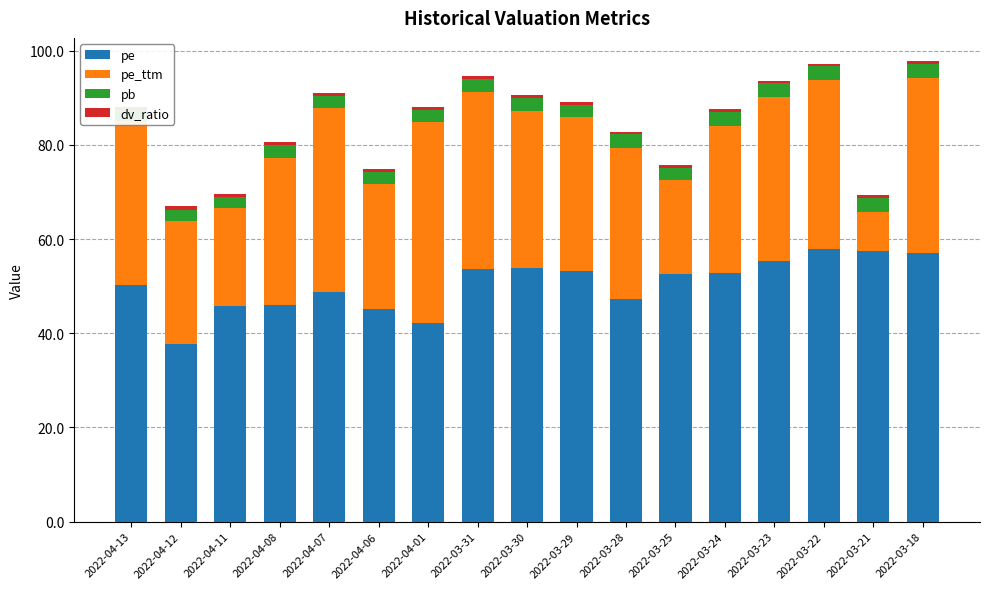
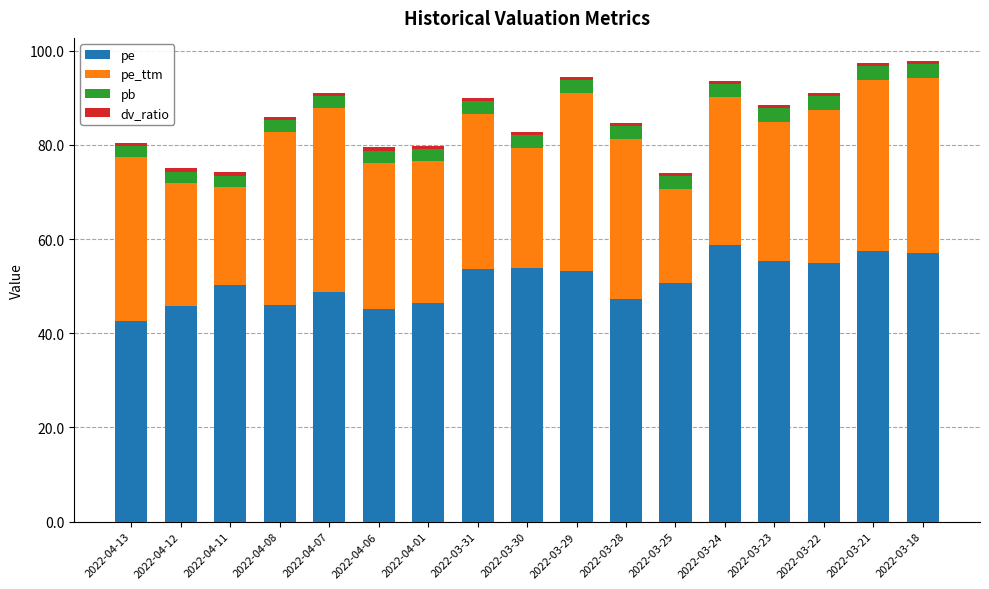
pe, 2022-04-13: 50 -> 43
pe, 2022-04-12: 38 -> 46
pe, 2022-04-11: 46 -> 50
pe_ttm, 2022-04-08: 31 -> 37
pe_ttm, 2022-04-06: 26 -> 31
pe, 2022-04-01: 42 -> 46
pe_ttm, 2022-04-01: 43 -> 30
pe_ttm, 2022-03-31: 37 -> 33
pe_ttm, 2022-03-30: 33 -> 26
pe_ttm, 2022-03-29: 33 -> 38
pe_ttm, 2022-03-28: 32 -> 34
pe, 2022-03-25: 53 -> 51
pe, 2022-03-24: 53 -> 59
pe_ttm, 2022-03-23: 35 -> 29
pe, 2022-03-22: 58 -> 55
pe_ttm, 2022-03-22: 36 -> 32
pe_ttm, 2022-03-21: 8 -> 36
